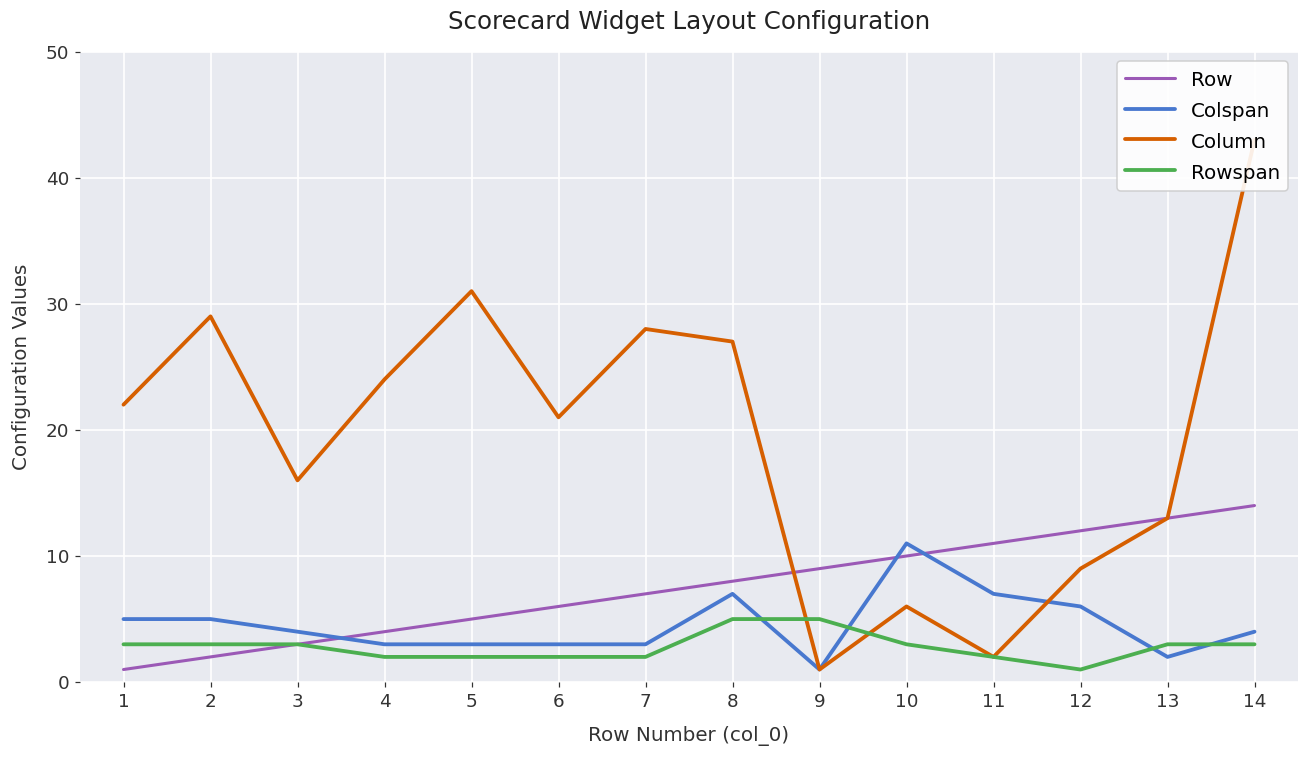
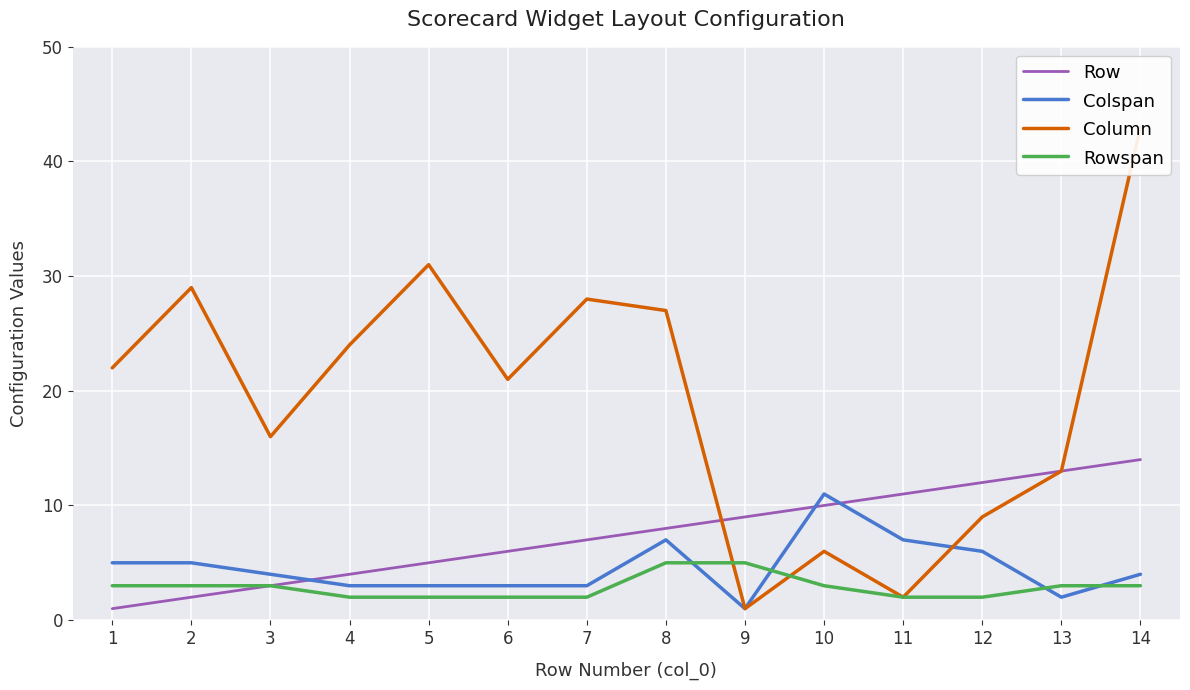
Rowspan, 12: 1 -> 2
